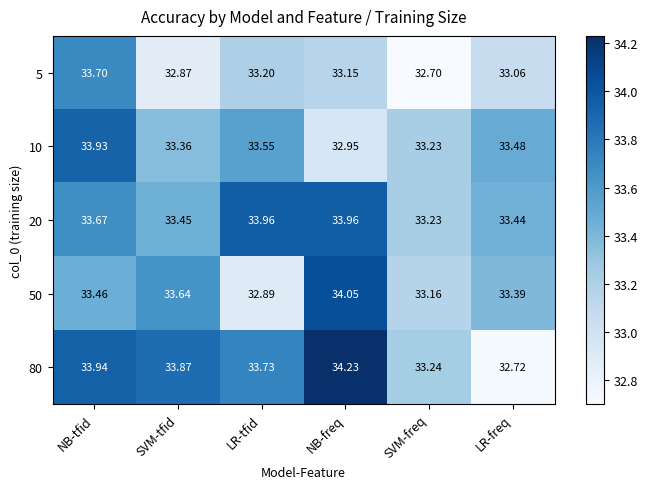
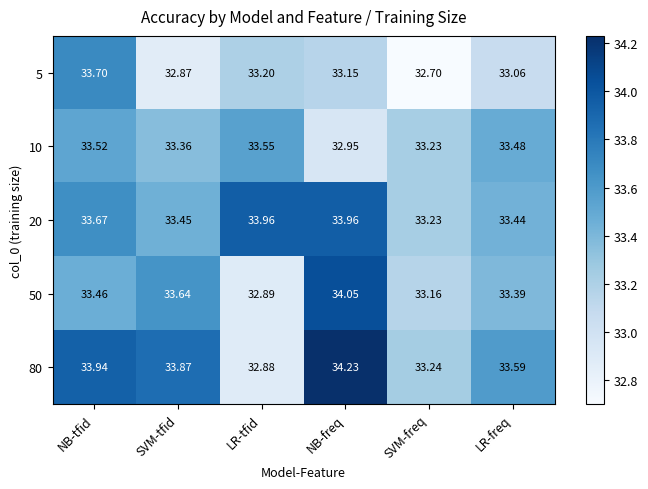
10, NB-tfid: 33.93 -> 33.52
80, LR-tfid: 33.73 -> 32.88
80, LR-freq: 32.72 -> 33.59
